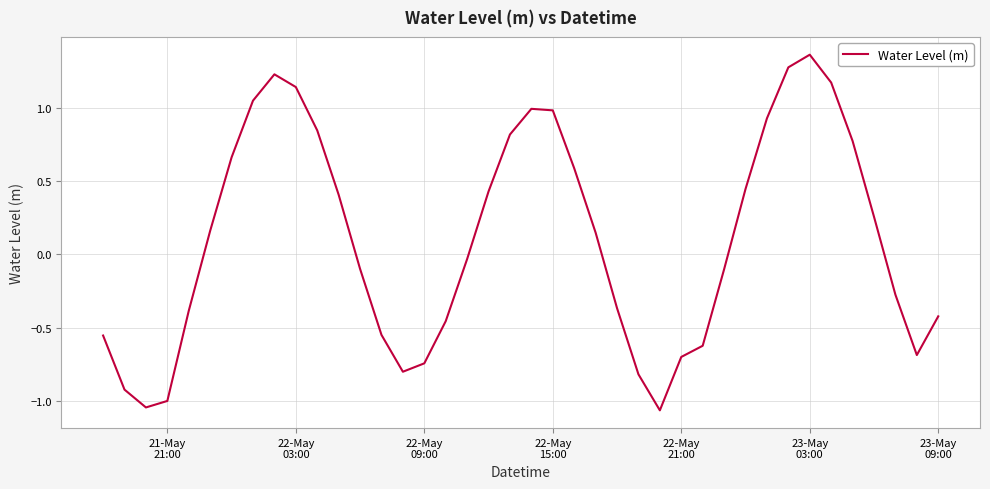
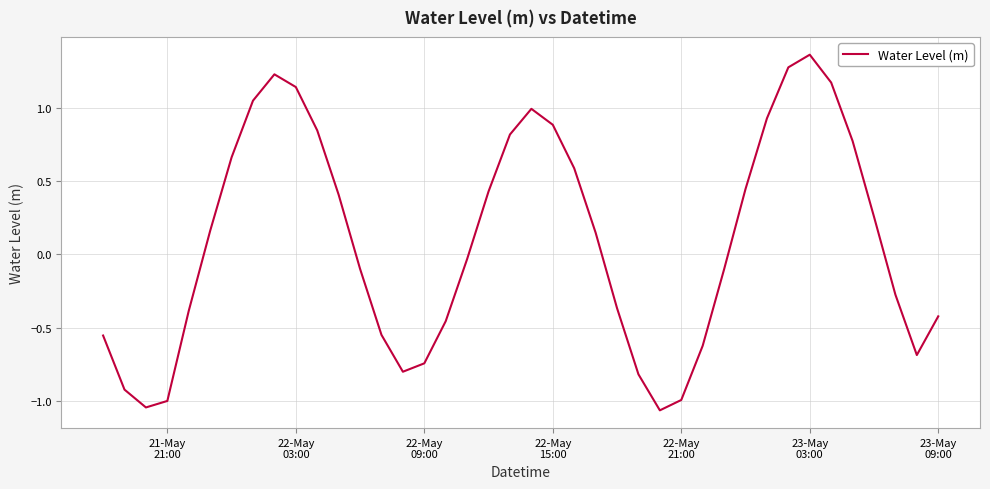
22-May 15:00: 0.98 -> 0.88
22-May 21:00: -0.70 -> -0.99
